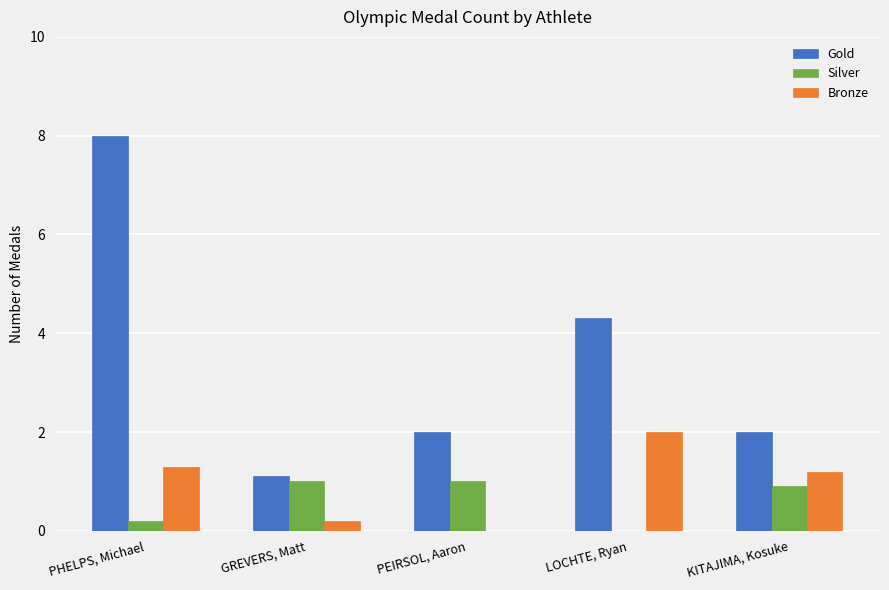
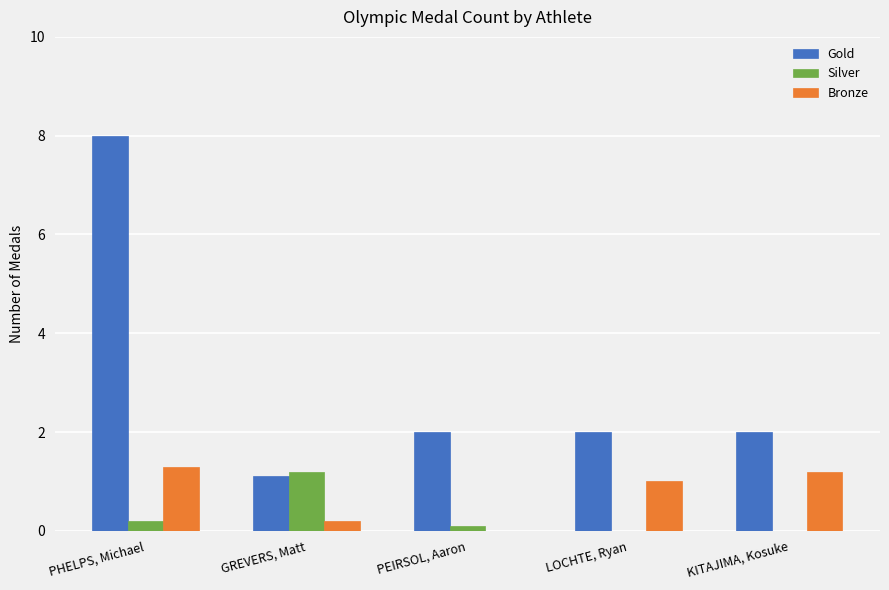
Silver, GREVERS, Matt: 1.0 -> 1.2
Silver, PEIRSOL, Aaron: 1.0 -> 0.1
Gold, LOCHTE, Ryan: 4.3 -> 2.0
Bronze, LOCHTE, Ryan: 2 -> 1
Silver, KITAJIMA, Kosuke: 0.9 -> 0.0
